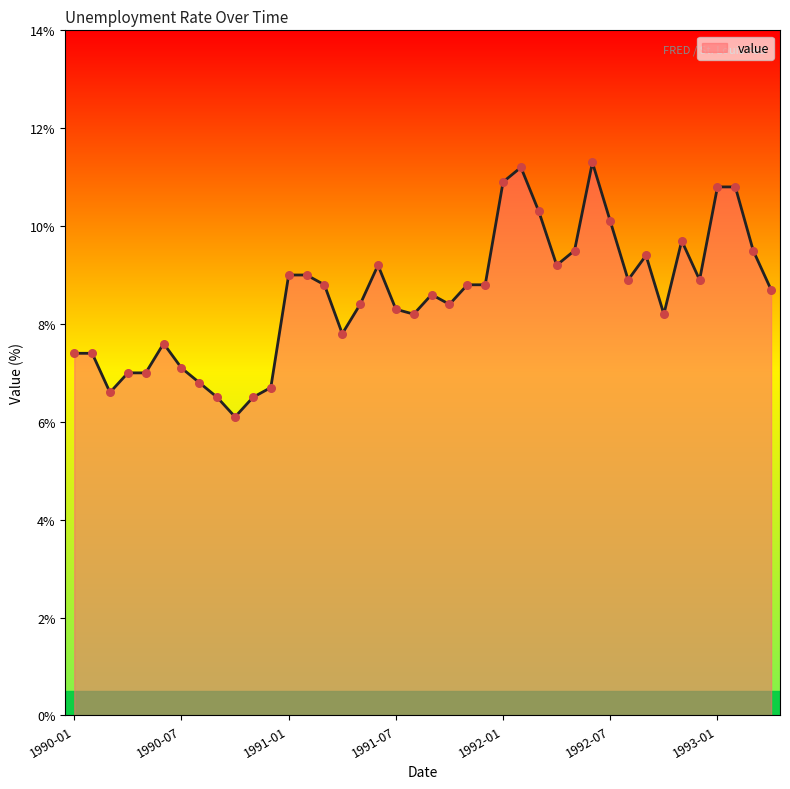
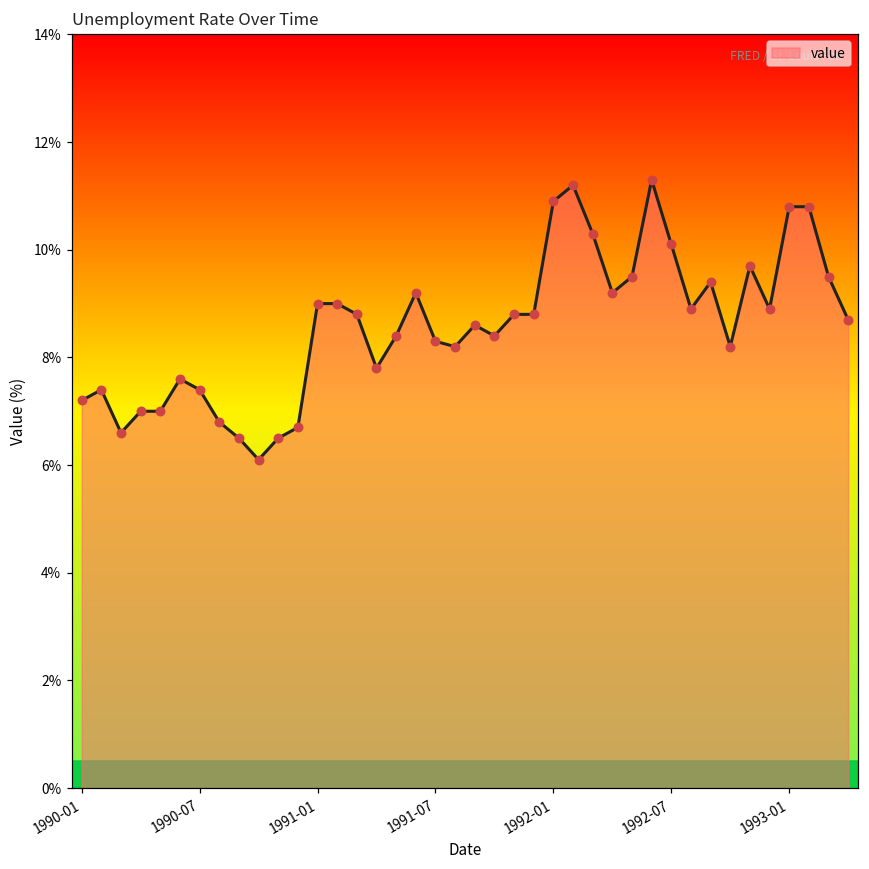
1990-01: 7.4% -> 7.2%
1990-07: 7.1% -> 7.4%
